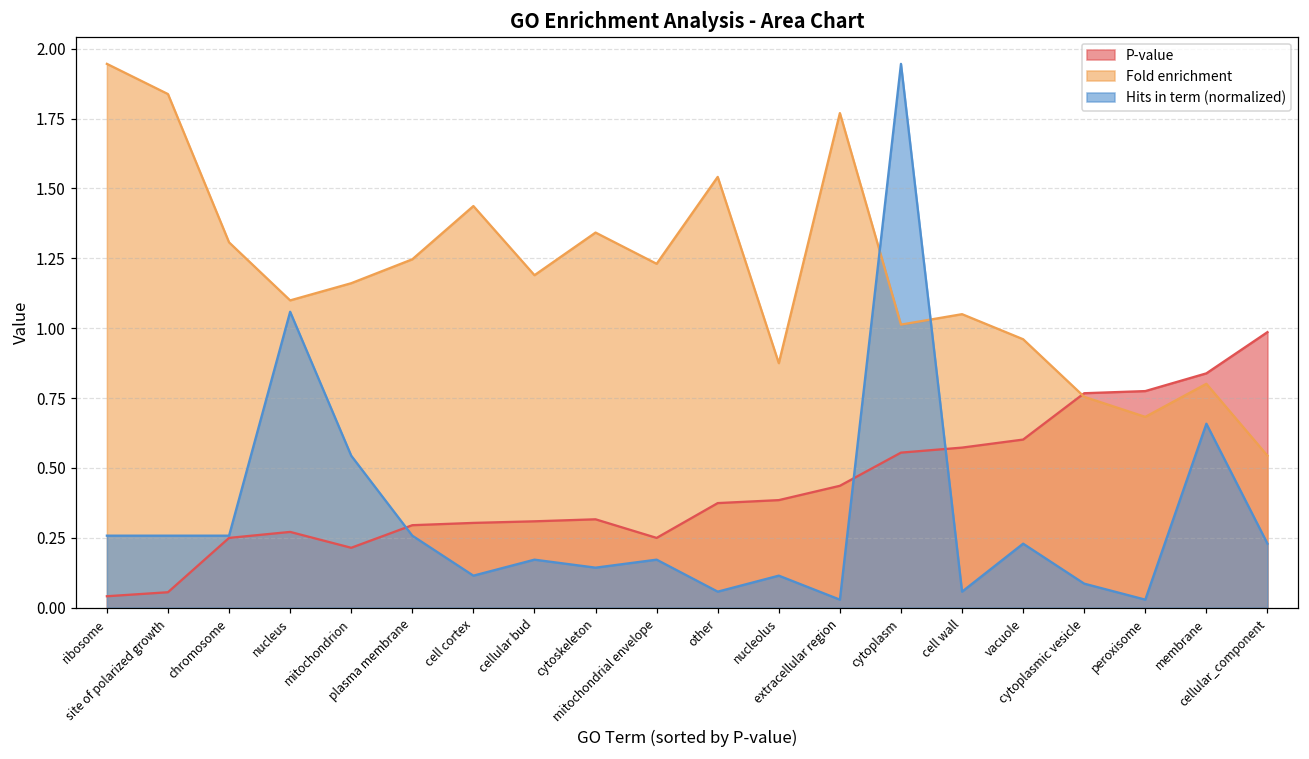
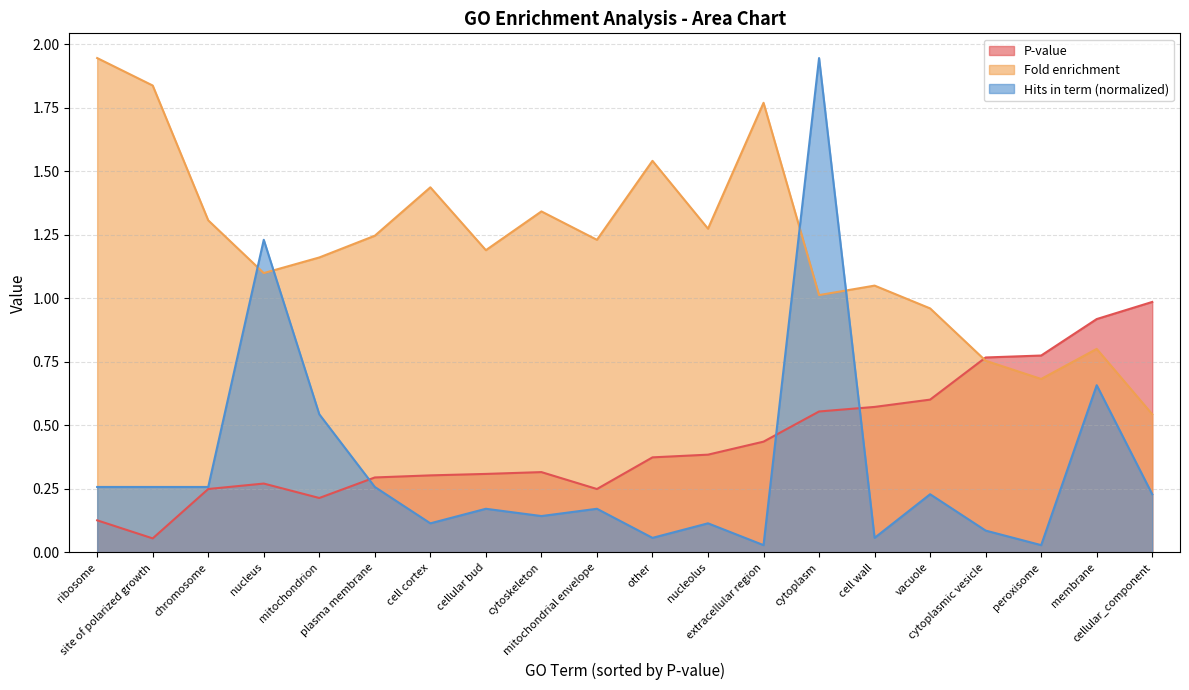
P-value, ribosome: 0.04 -> 0.13
Hits in term (normalized), nucleus: 1.06 -> 1.23
Fold enrichment, nucleolus: 0.87 -> 1.27
P-value, membrane: 0.84 -> 0.92
